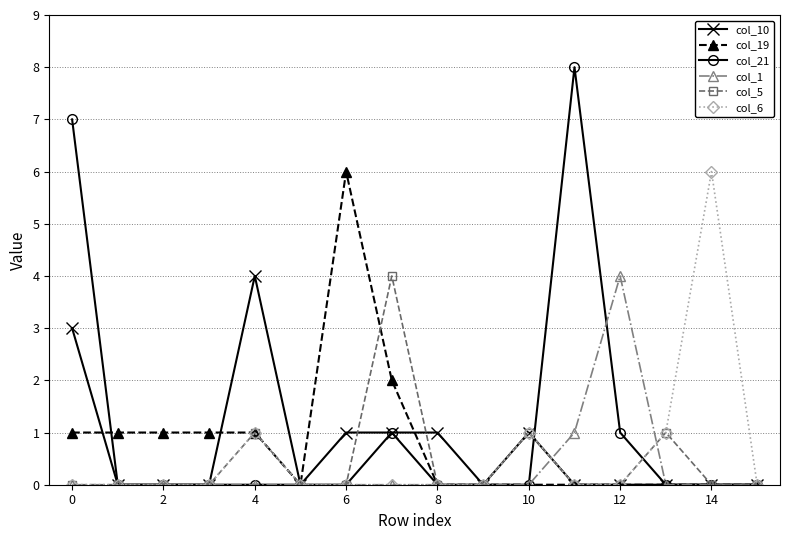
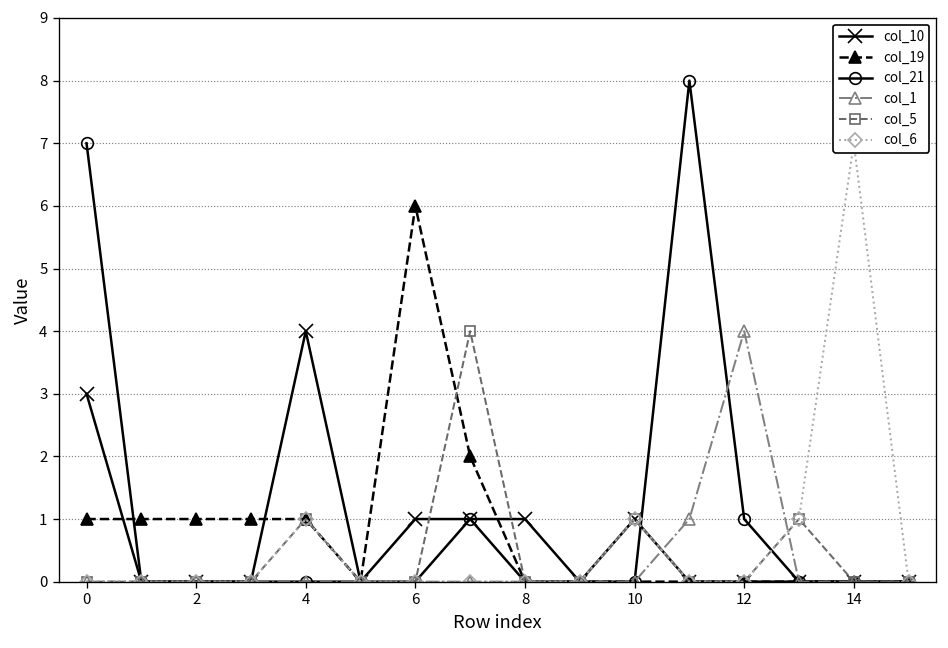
col_6, 14: 6 -> 7
